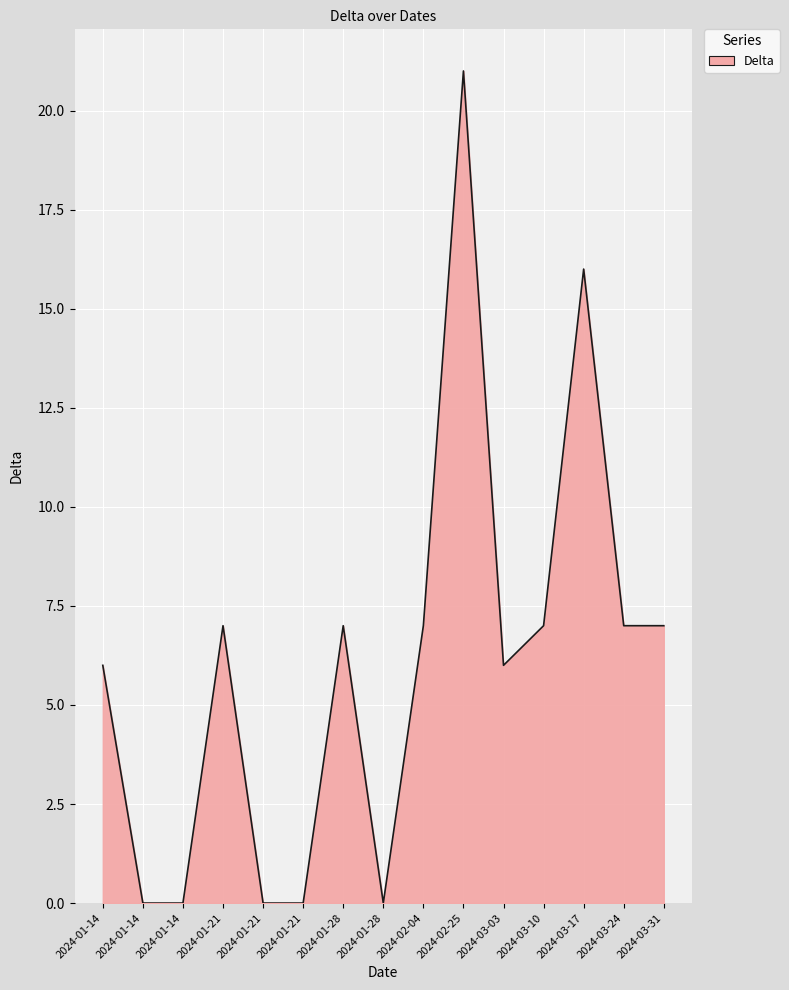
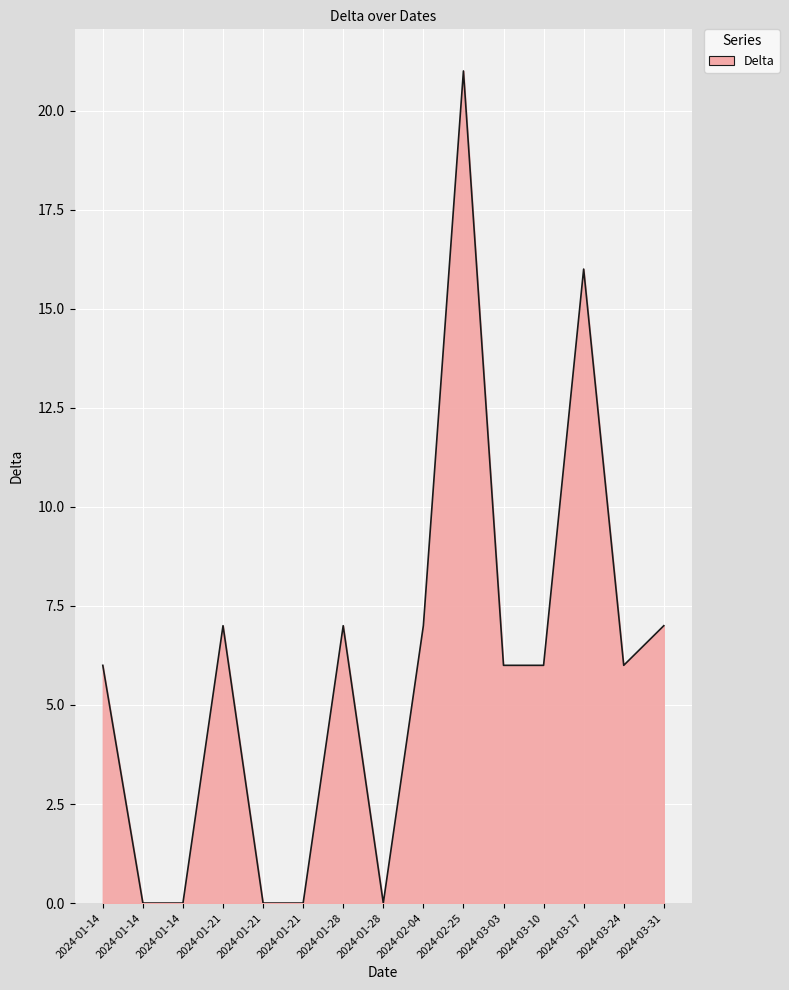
2024-03-10: 7 -> 6
2024-03-24: 7 -> 6
